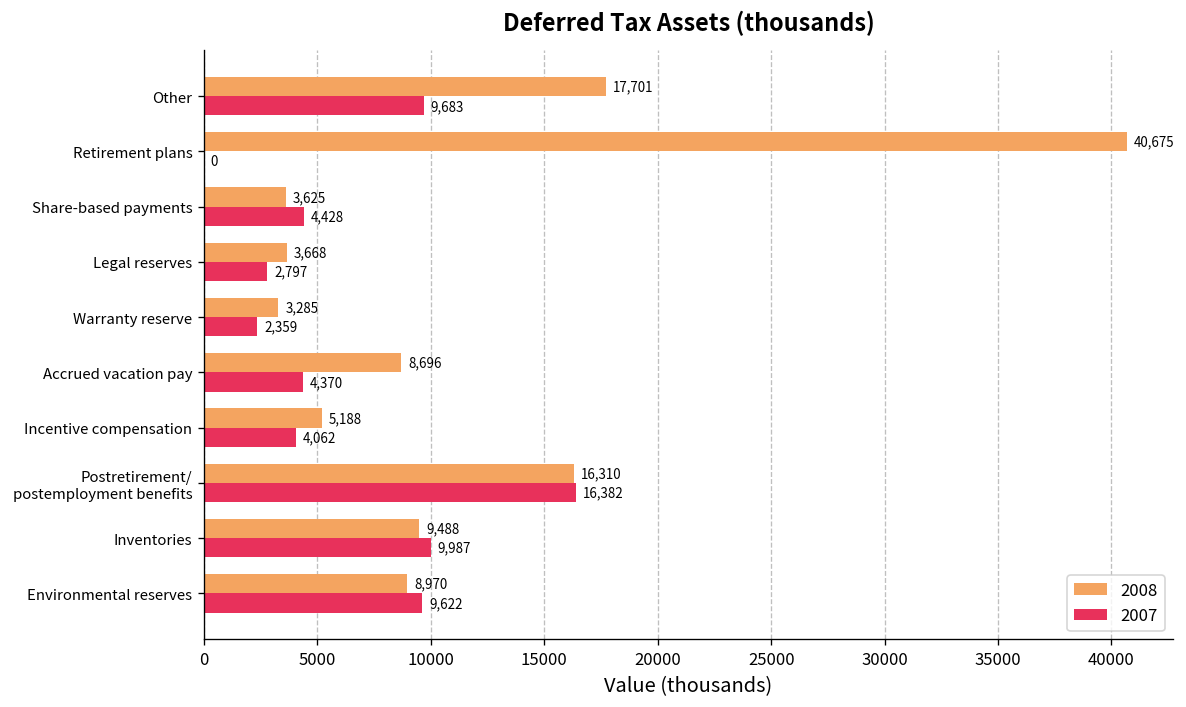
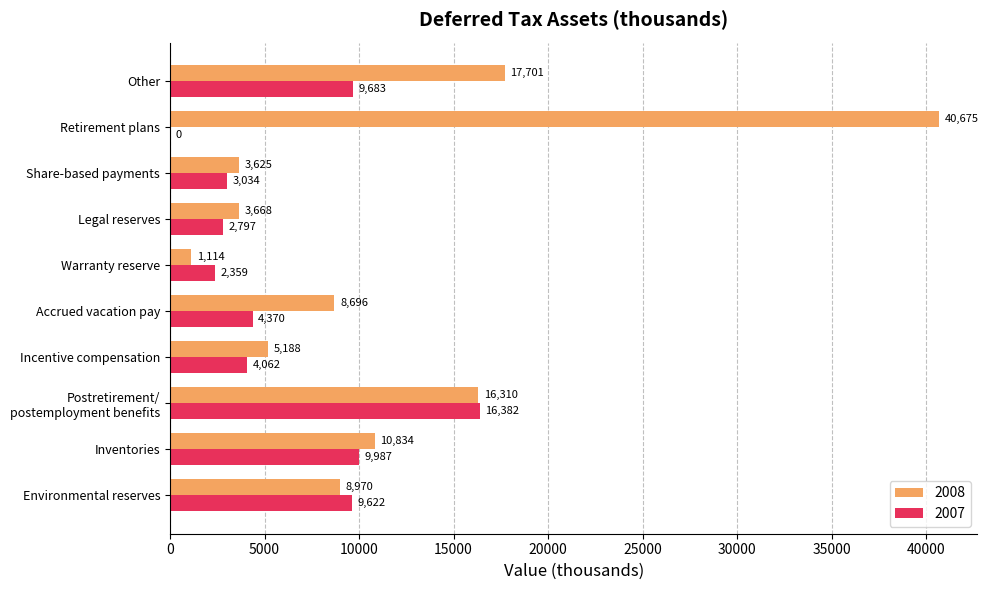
2007, Share-based payments: 4,428 -> 3,034
2008, Warranty reserve: 3,285 -> 1,114
2008, Inventories: 9,488 -> 10,834
